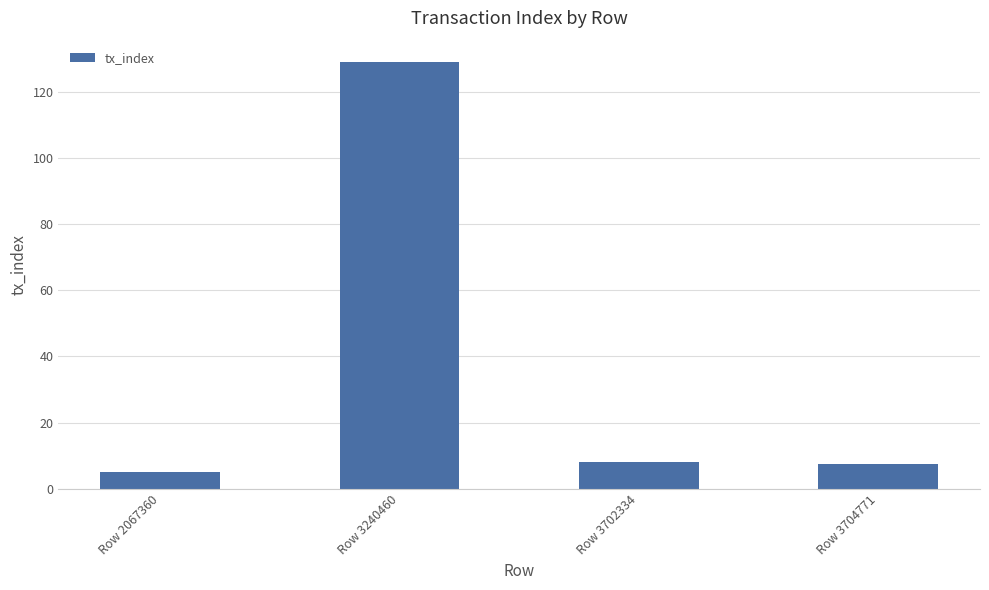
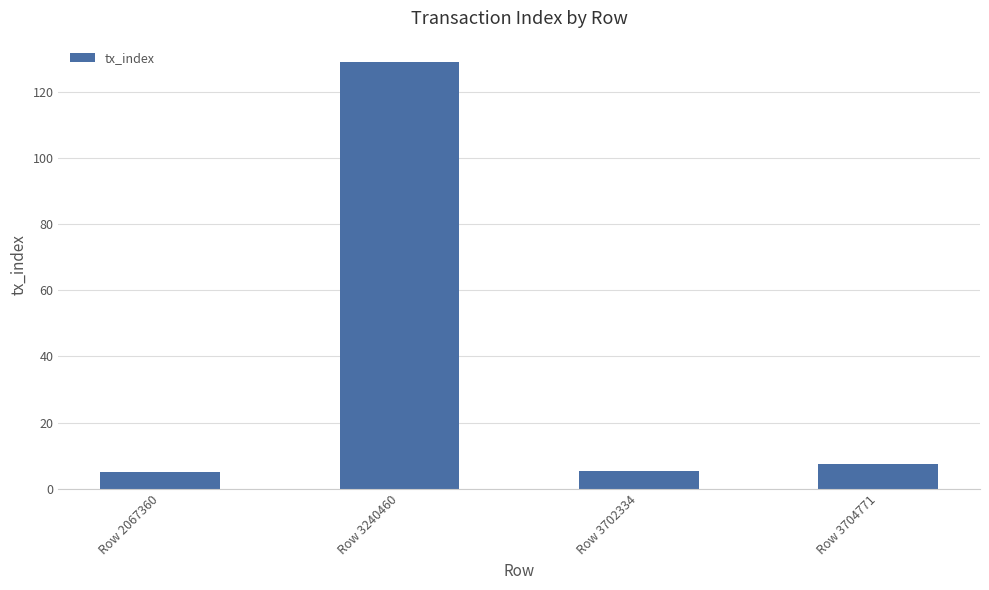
Row 3702334: 8 -> 6
